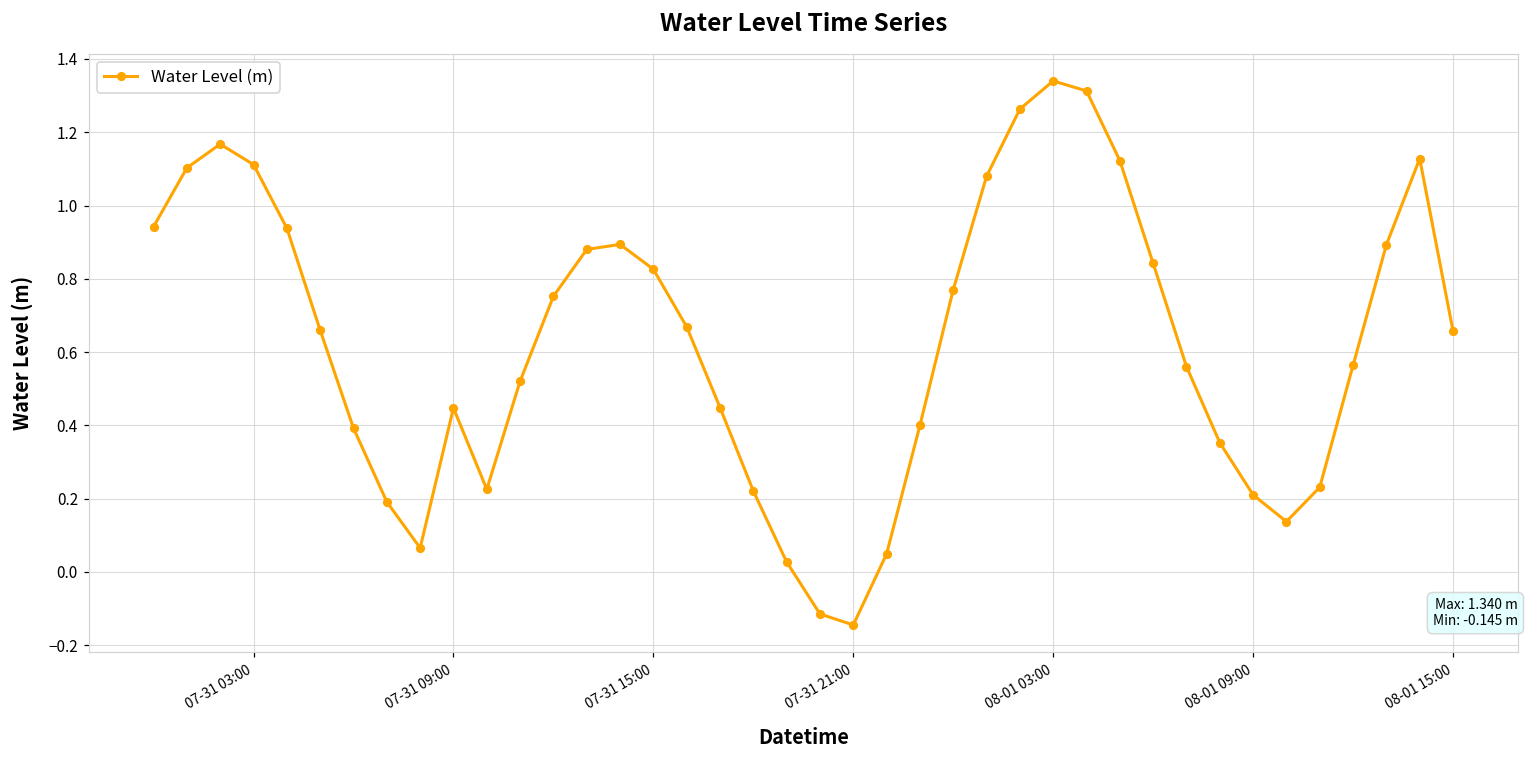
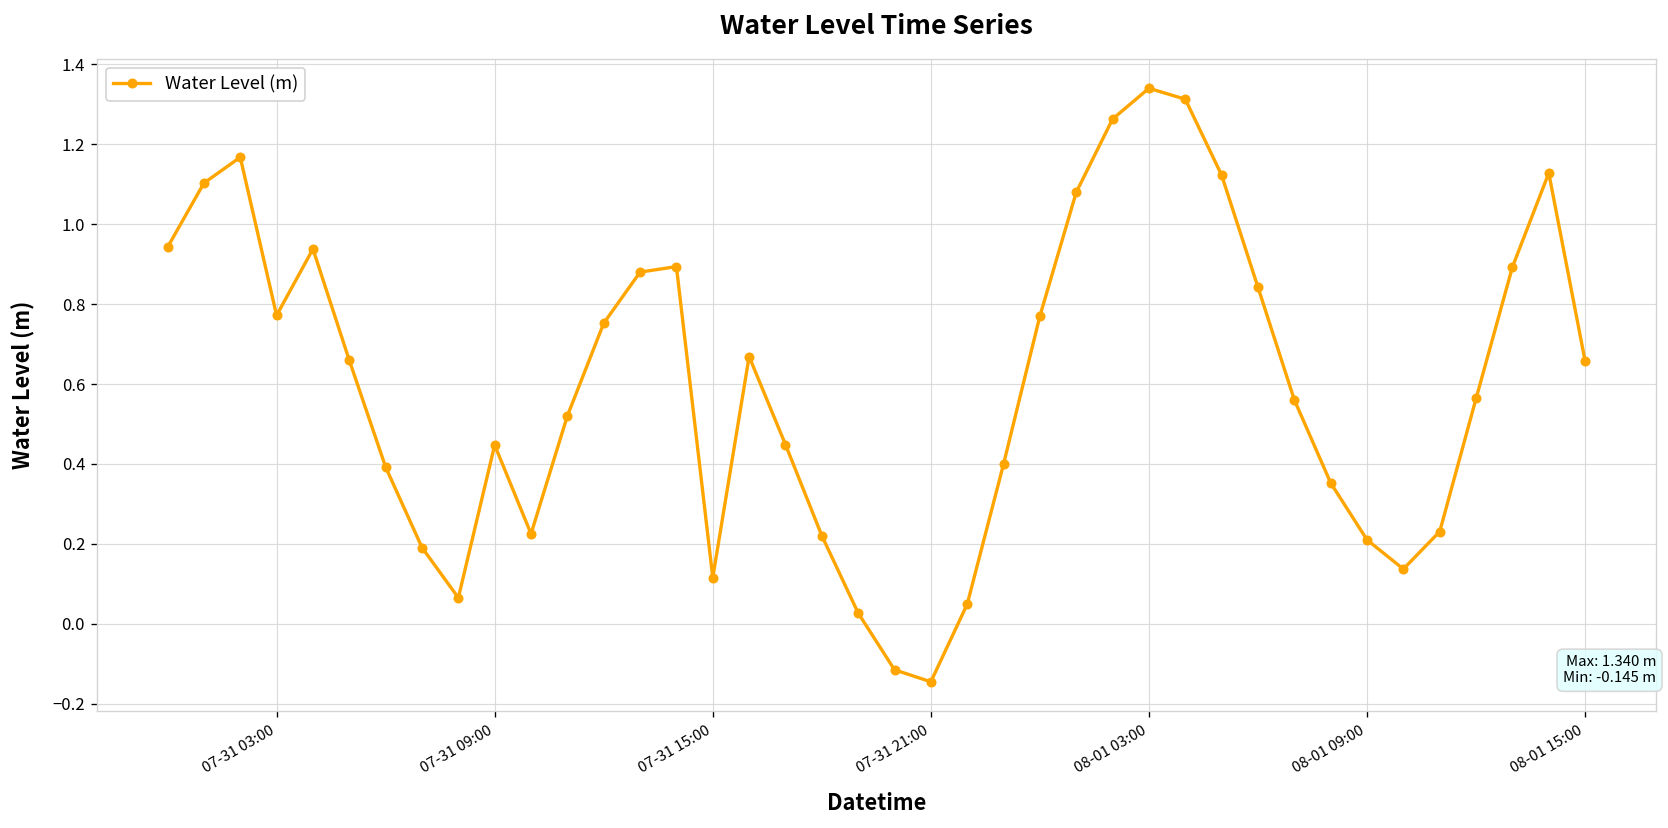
07-31 03:00: 1.11 -> 0.77
07-31 15:00: 0.83 -> 0.12
